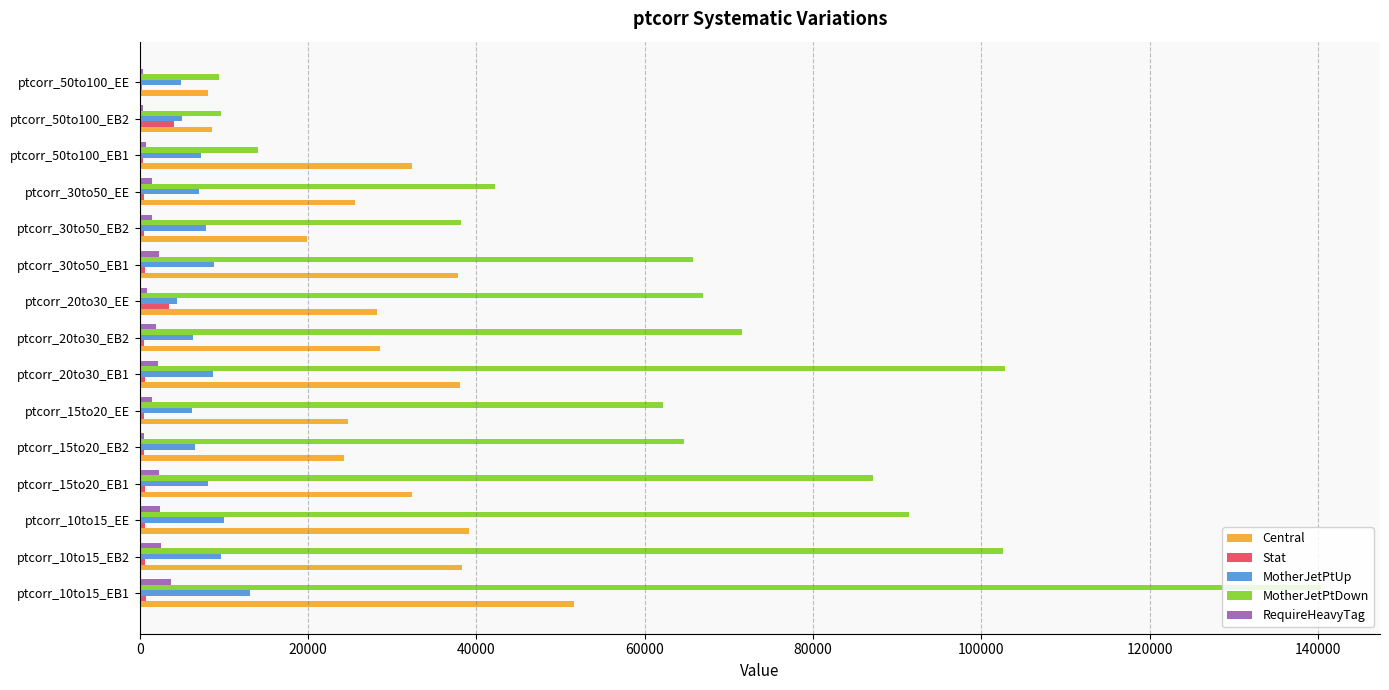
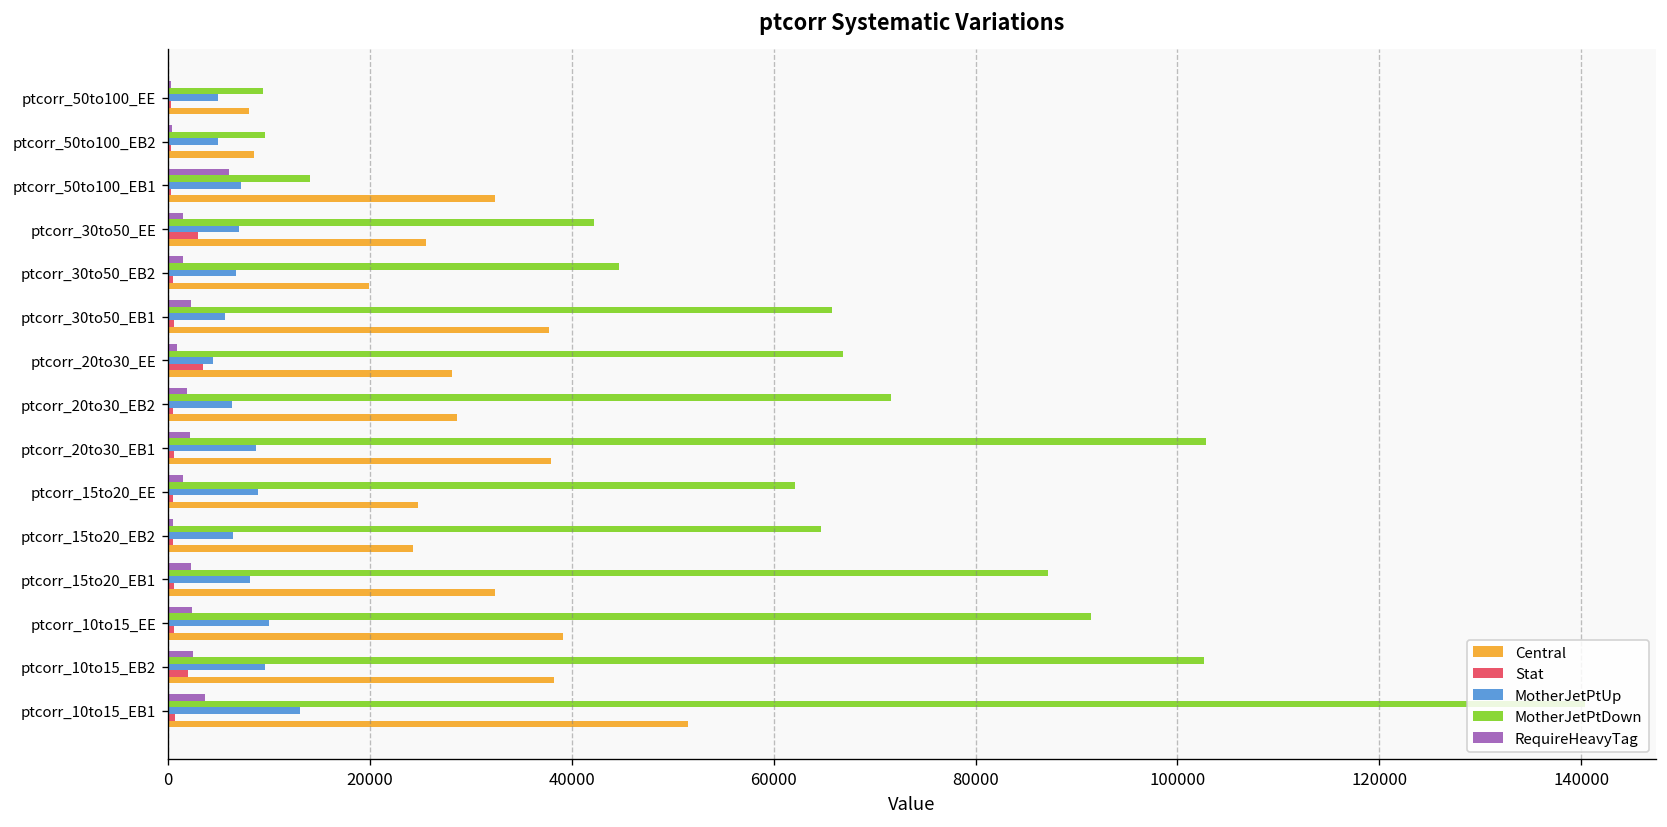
Stat, ptcorr_50to100_EB2: 4000 -> 0
RequireHeavyTag, ptcorr_50to100_EB1: 1000 -> 6000
Stat, ptcorr_30to50_EE: 1000 -> 3000
MotherJetPtDown, ptcorr_30to50_EB2: 38000 -> 45000
MotherJetPtUp, ptcorr_30to50_EB2: 8000 -> 7000
MotherJetPtUp, ptcorr_30to50_EB1: 9000 -> 6000
MotherJetPtUp, ptcorr_15to20_EE: 6000 -> 9000
Stat, ptcorr_10to15_EB2: 1000 -> 2000
